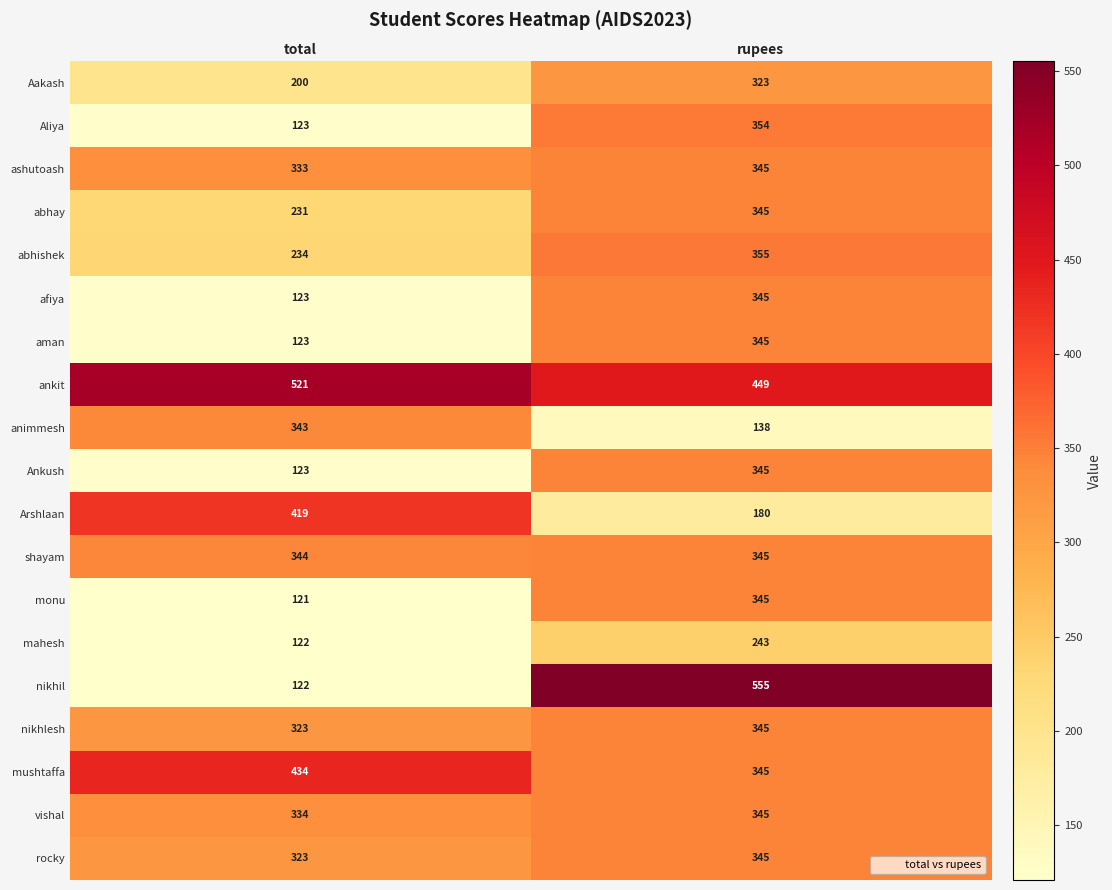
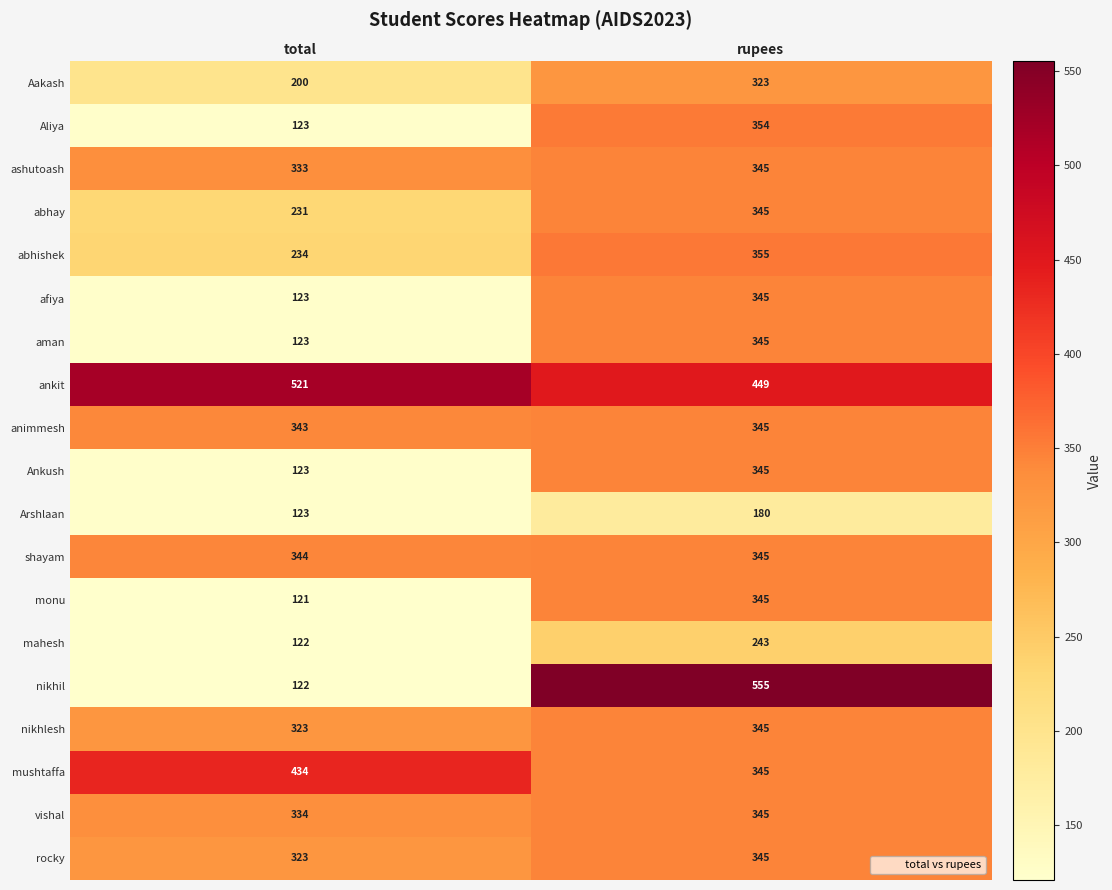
animmesh, rupees: 138 -> 345
Arshlaan, total: 419 -> 123
